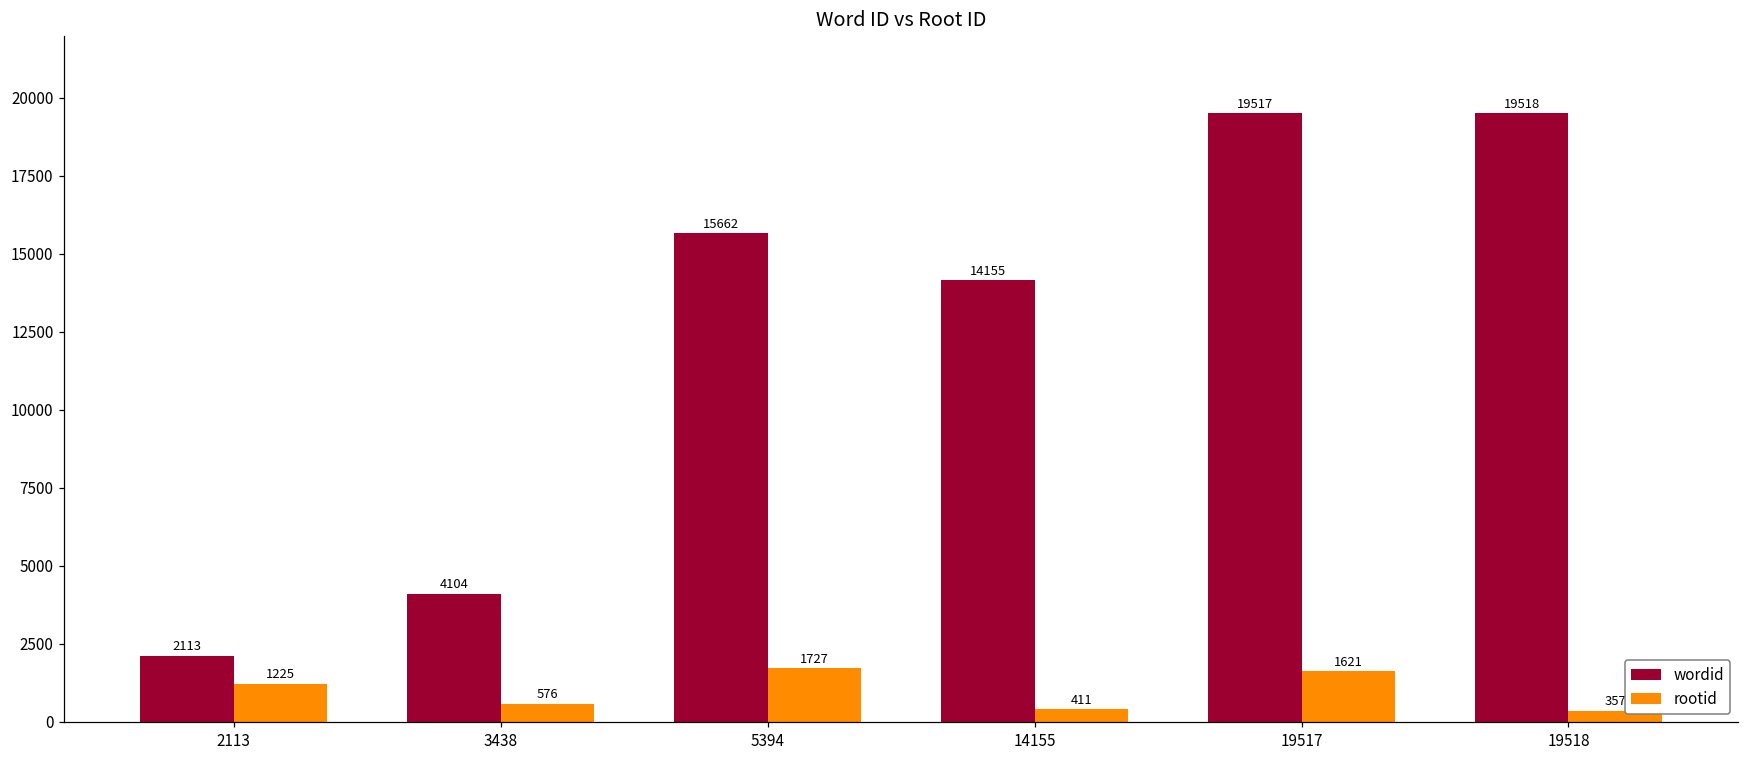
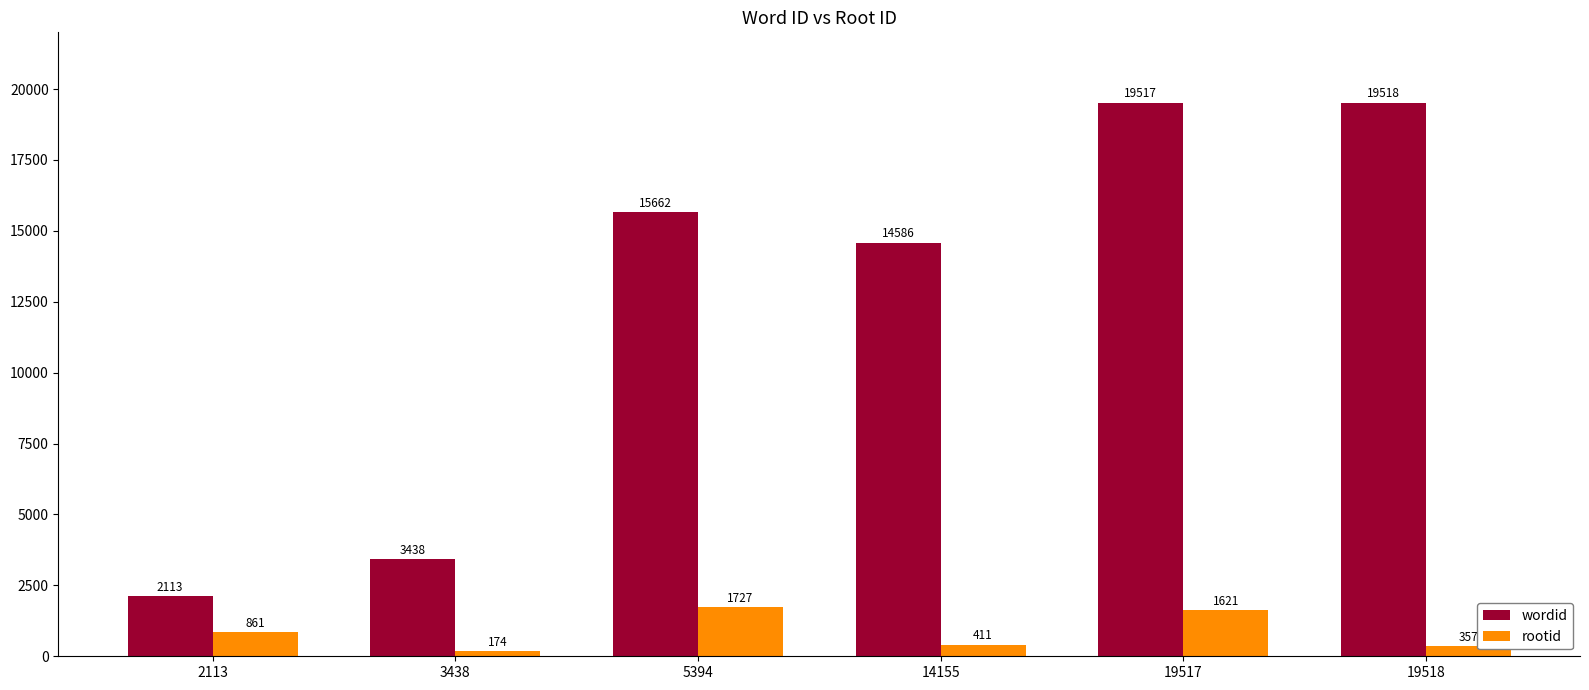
rootid, 2113: 1225 -> 861
wordid, 3438: 4104 -> 3438
rootid, 3438: 576 -> 174
wordid, 14155: 14155 -> 14586
